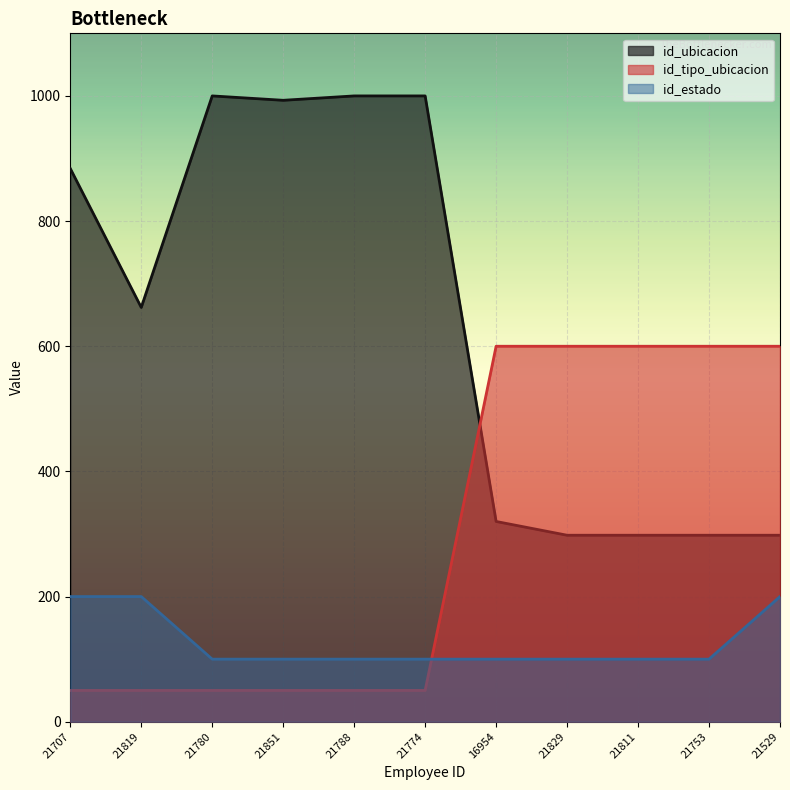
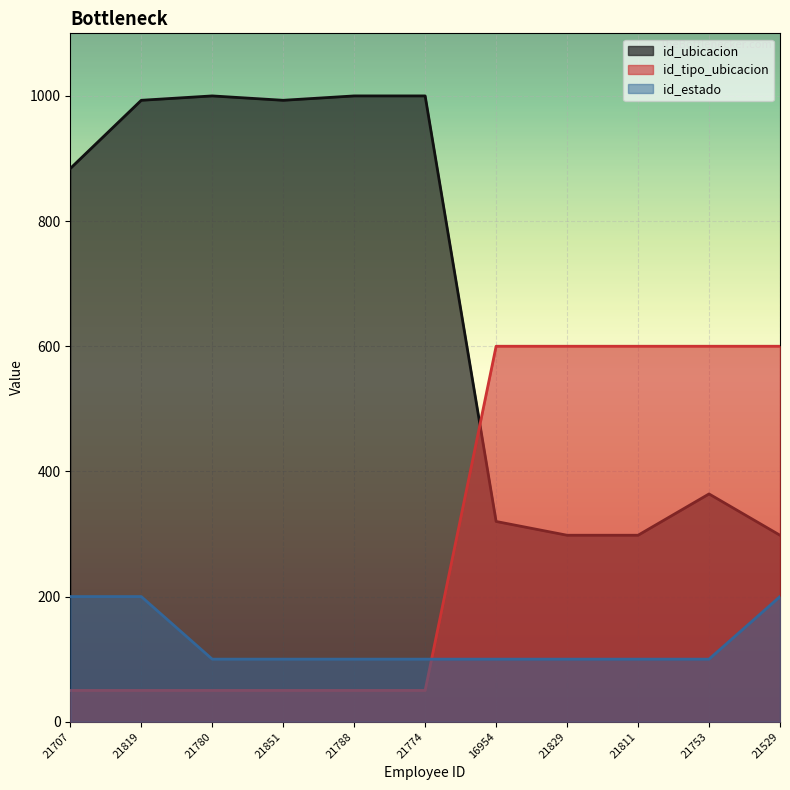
id_ubicacion, 21819: 660 -> 990
id_ubicacion, 21753: 300 -> 360
